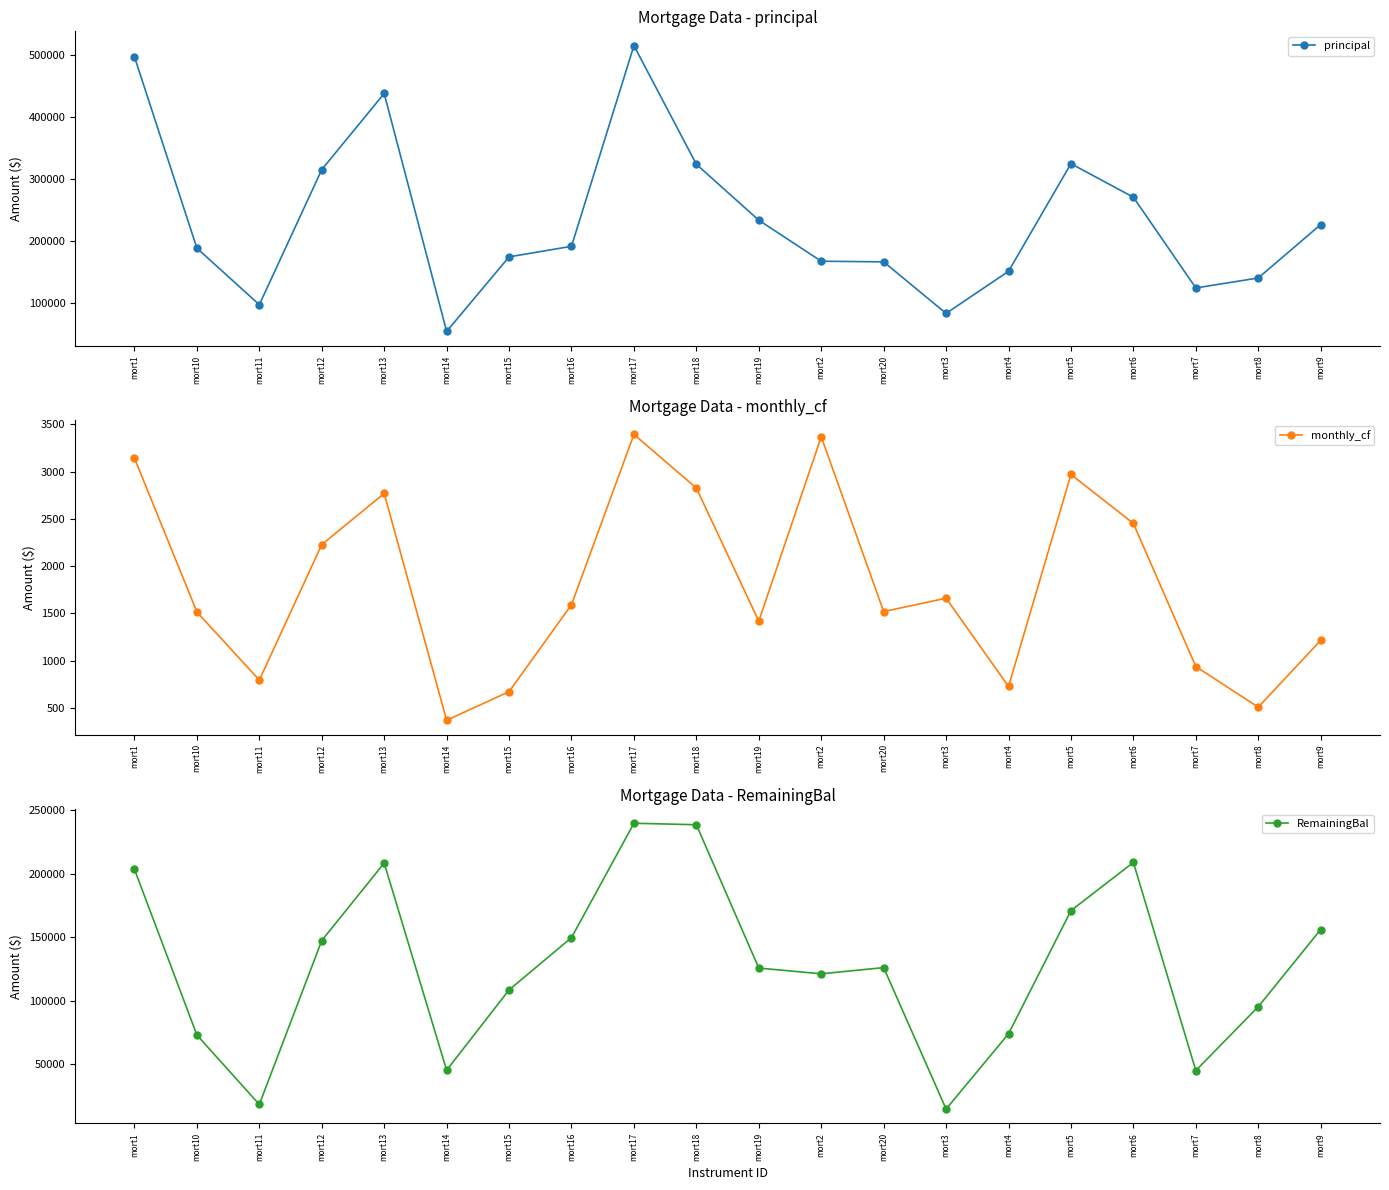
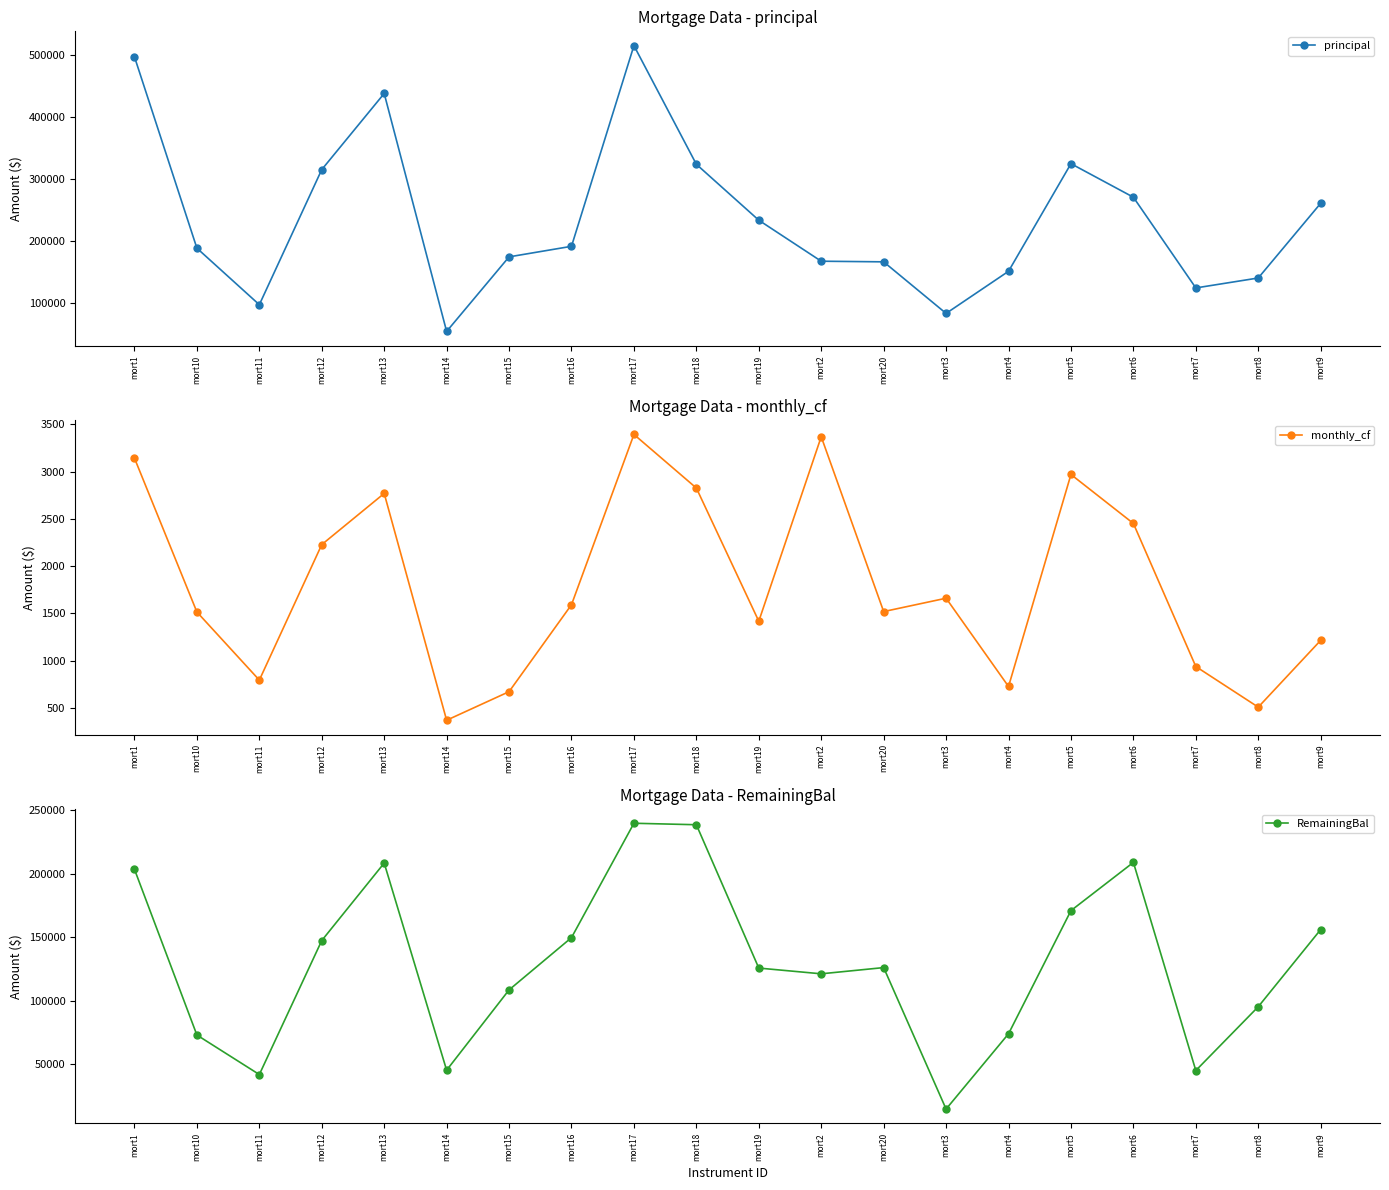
Mortgage Data - principal, mort9: 230000 -> 260000
Mortgage Data - RemainingBal, mort11: 18000 -> 42000
